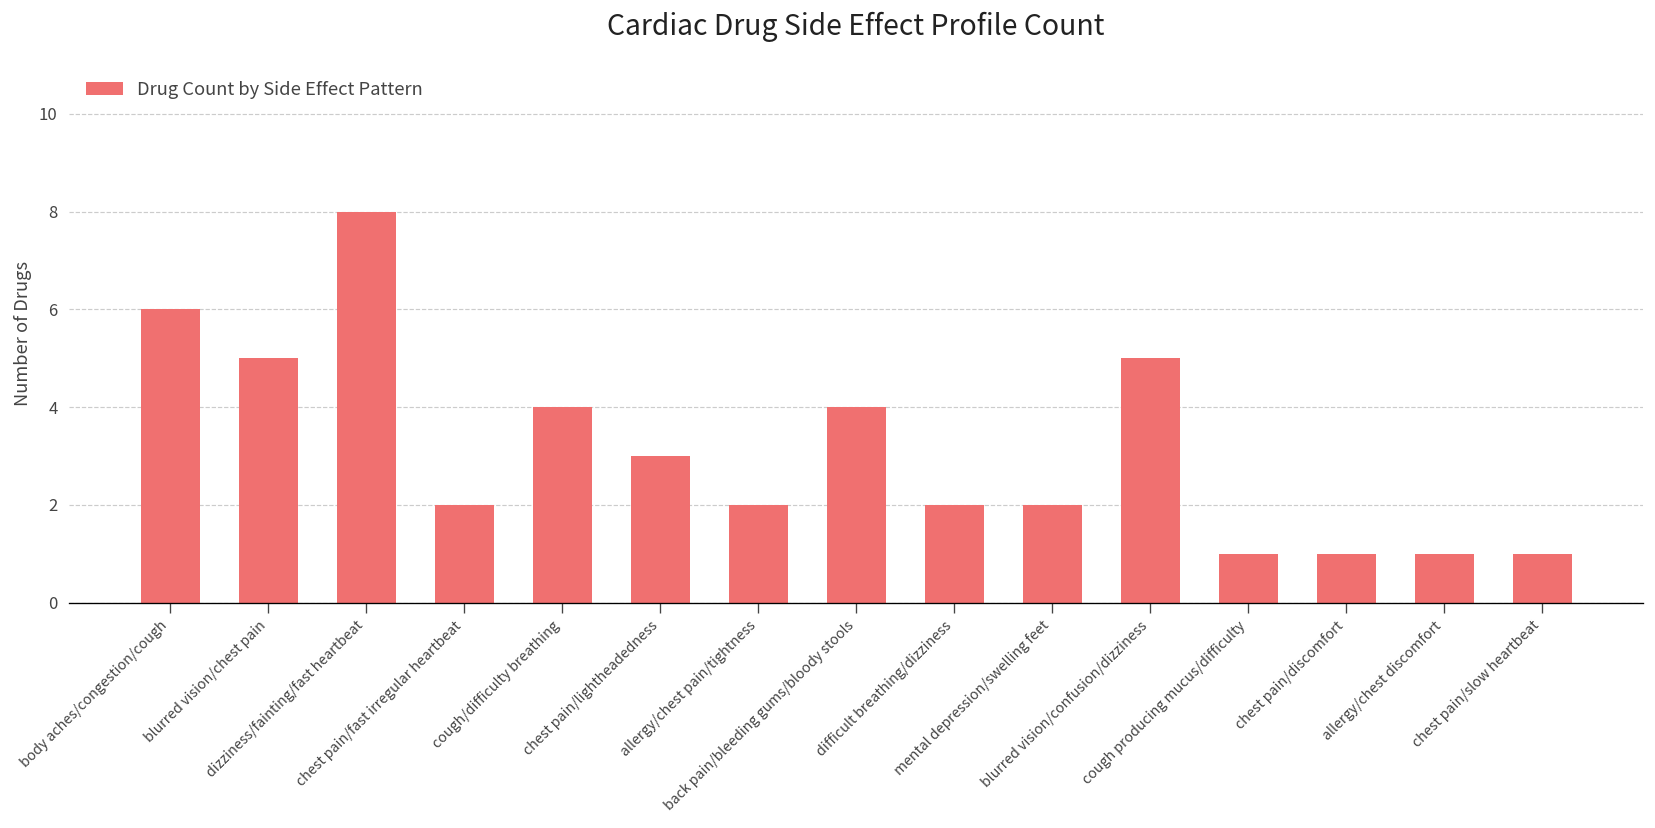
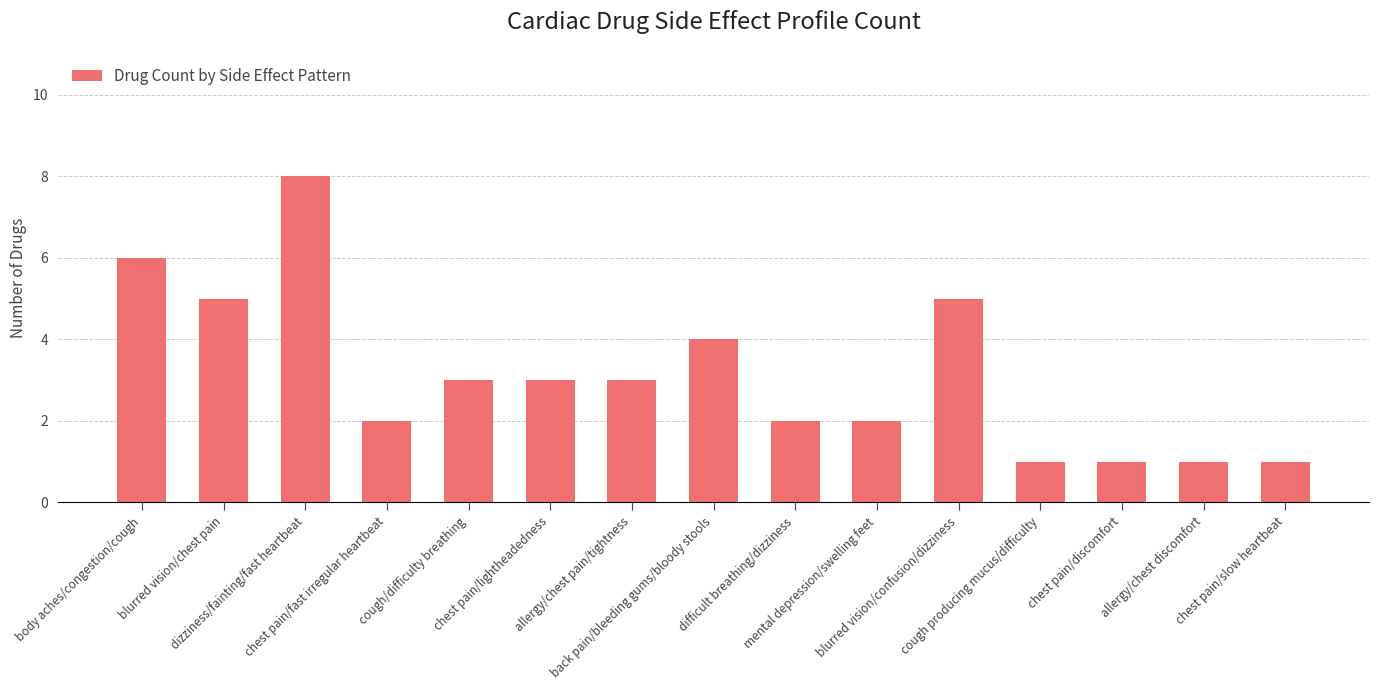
cough/difficulty breathing: 4 -> 3
allergy/chest pain/tightness: 2 -> 3
